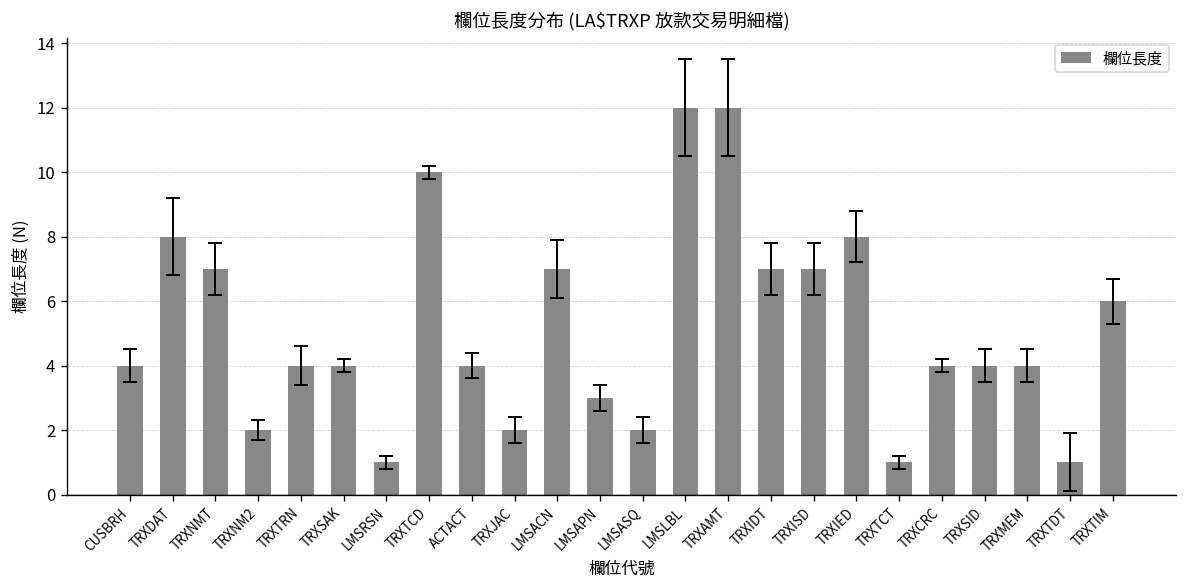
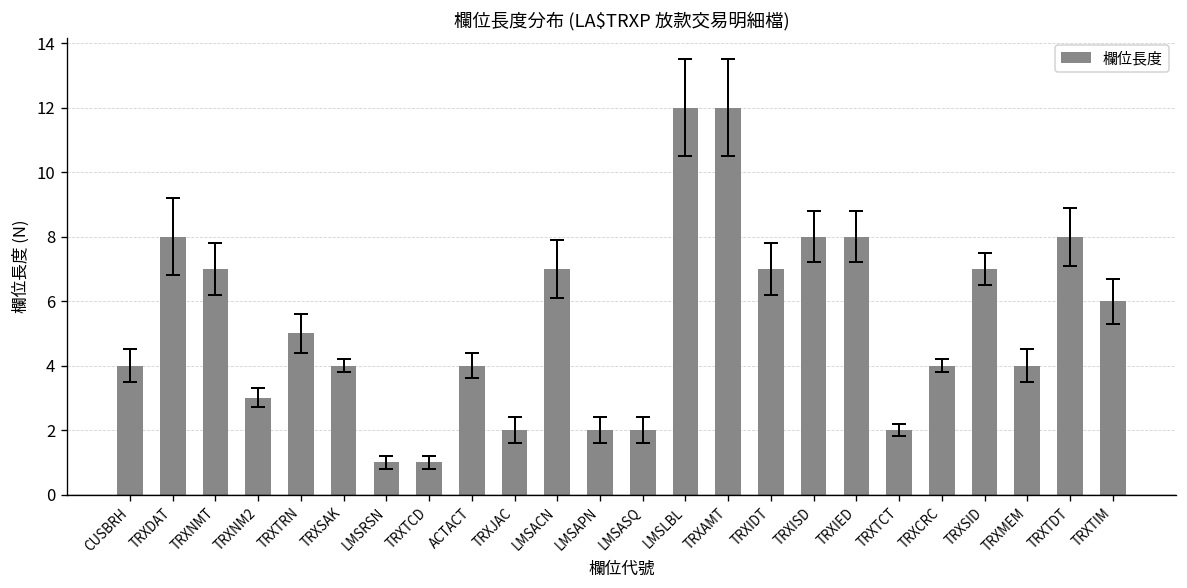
欄位長度, TRXNM2: 2 -> 3
欄位長度, TRXTRN: 4 -> 5
欄位長度, TRXTCD: 10 -> 1
欄位長度, LMSAPN: 3 -> 2
欄位長度, TRXISD: 7 -> 8
欄位長度, TRXTCT: 1 -> 2
欄位長度, TRXSID: 4 -> 7
欄位長度, TRXTDT: 1 -> 8
